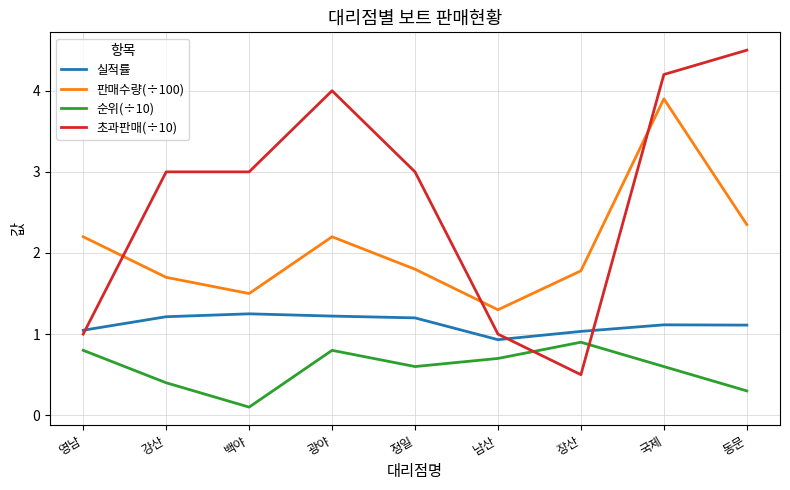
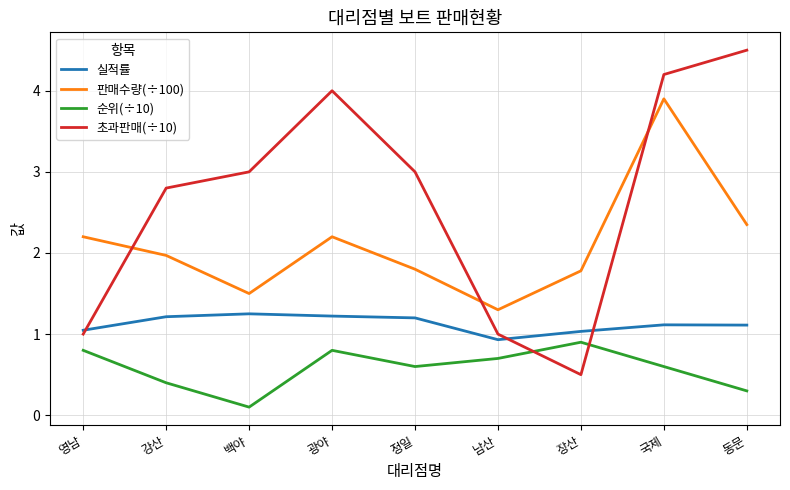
판매수량(÷100), 강산: 1.7 -> 2.0
초과판매(÷10), 강산: 3.0 -> 2.8
